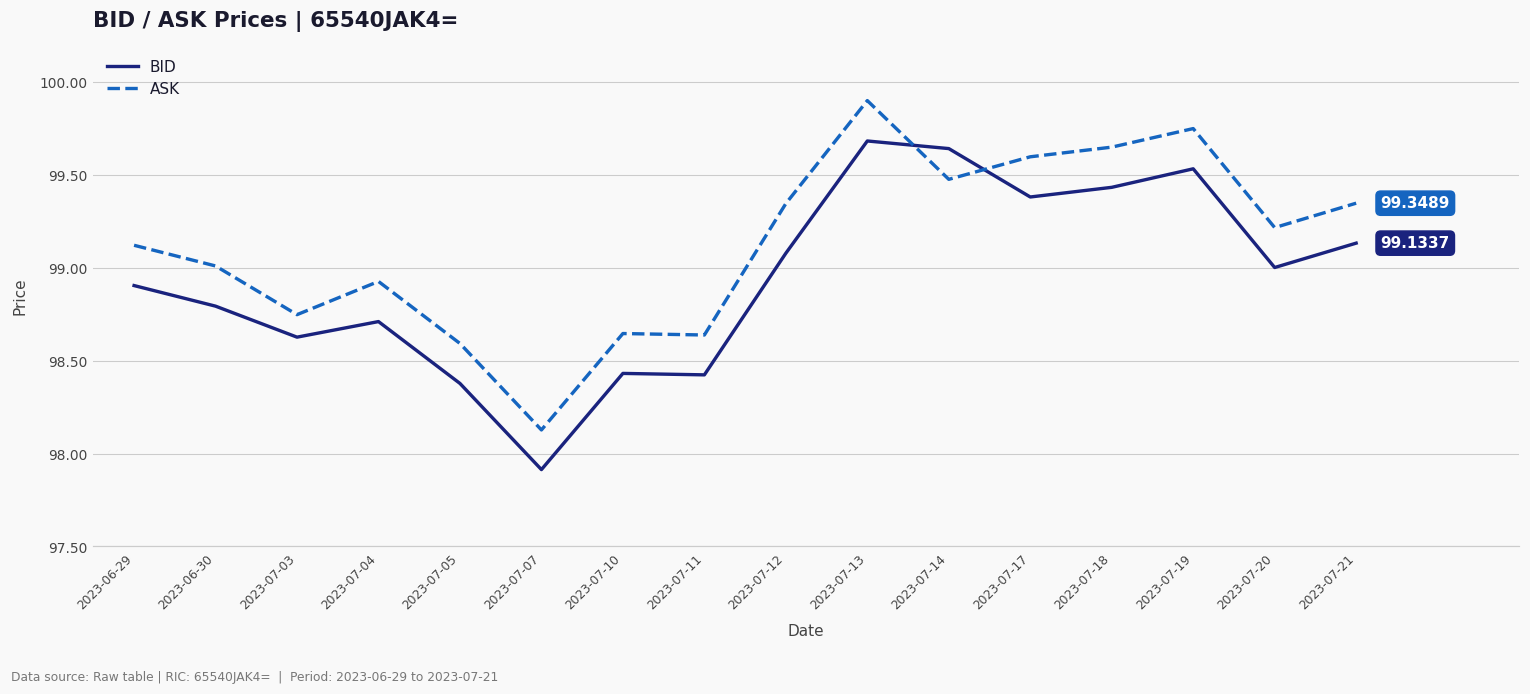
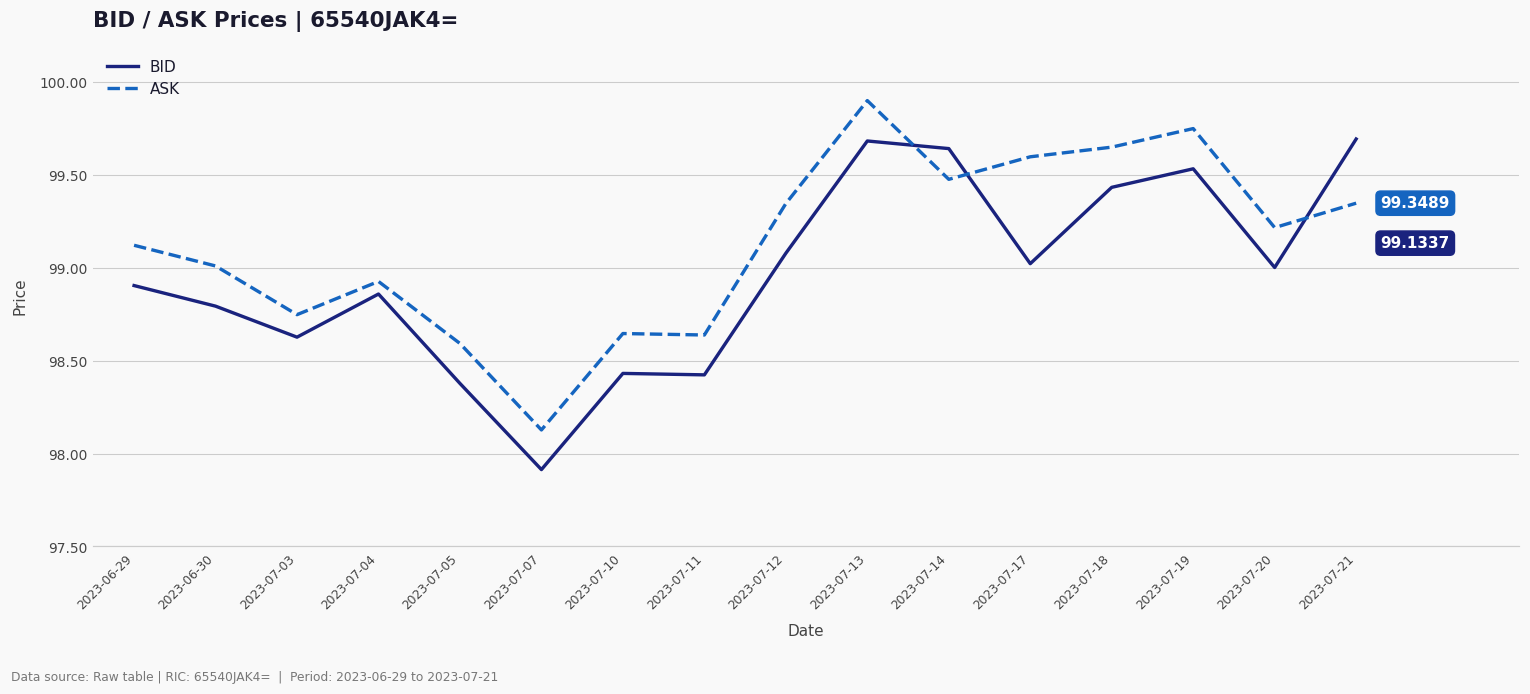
BID, 2023-07-04: 98.71 -> 98.86
BID, 2023-07-17: 99.38 -> 99.02
BID, 2023-07-21: 99.13 -> 99.69
